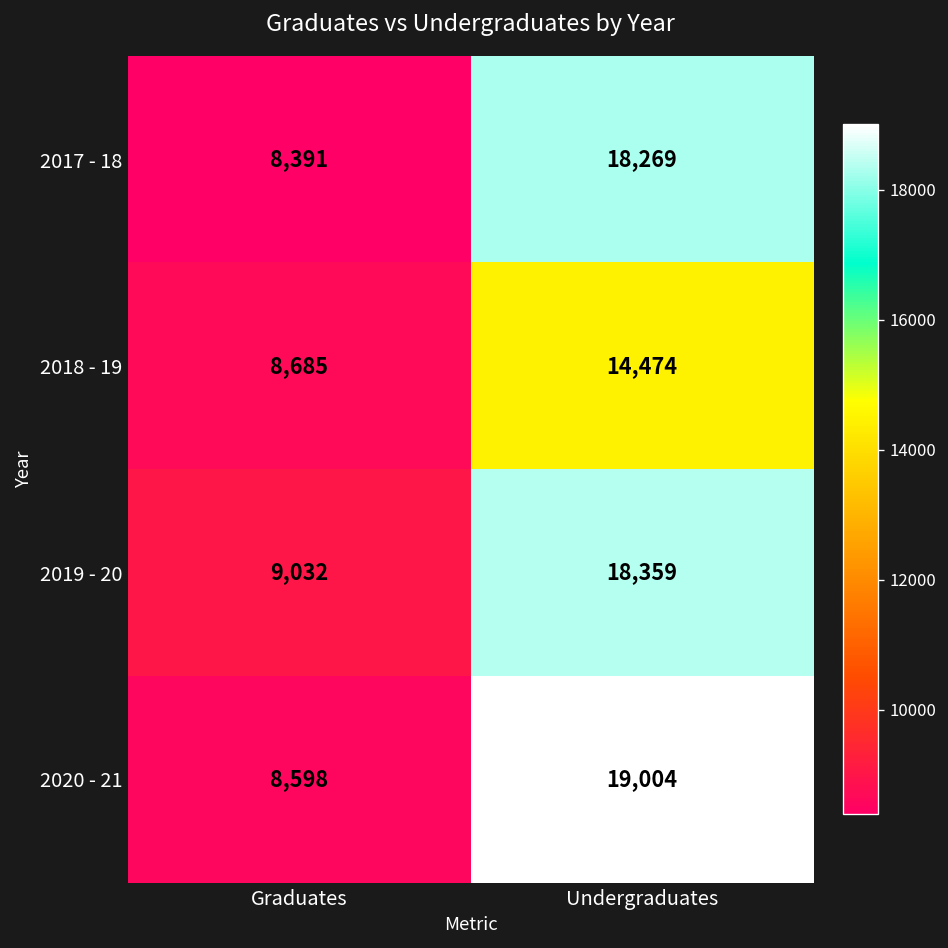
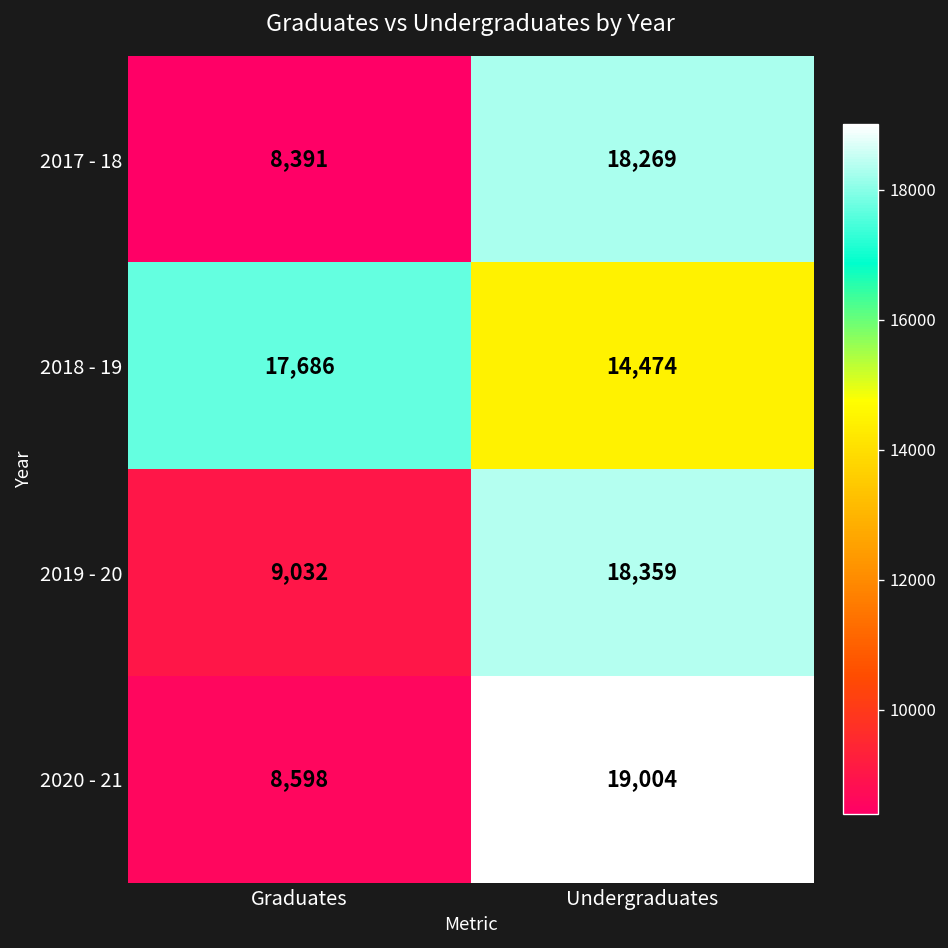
2018 - 19, Graduates: 8,685 -> 17,686
